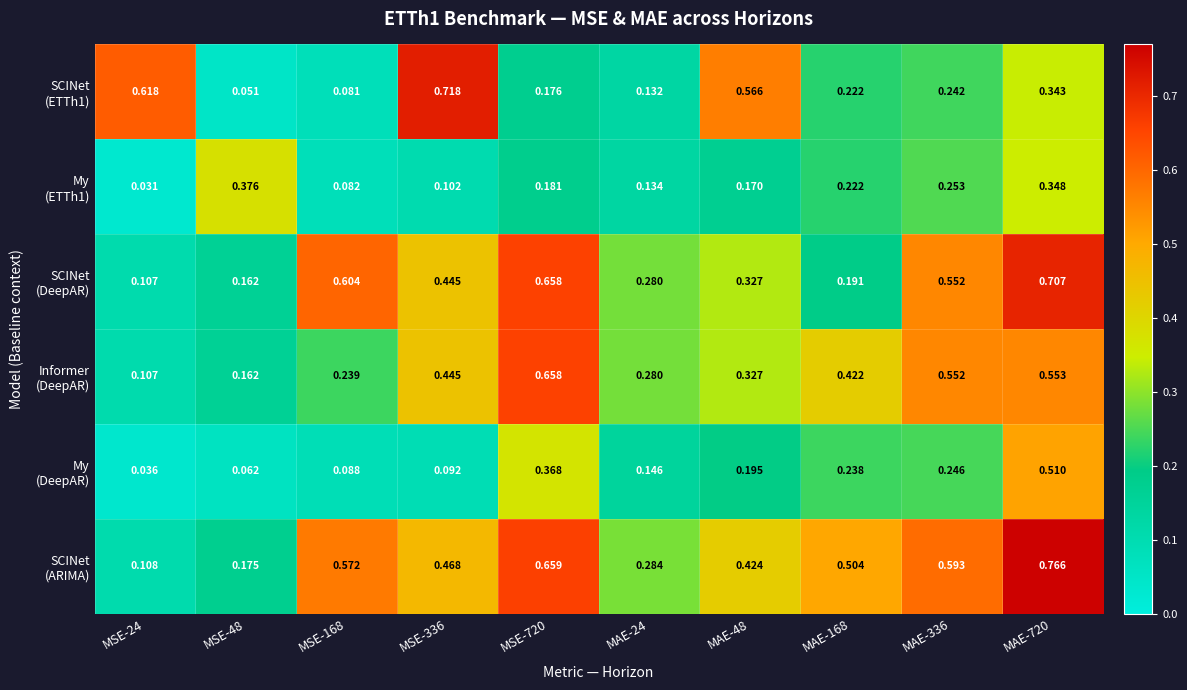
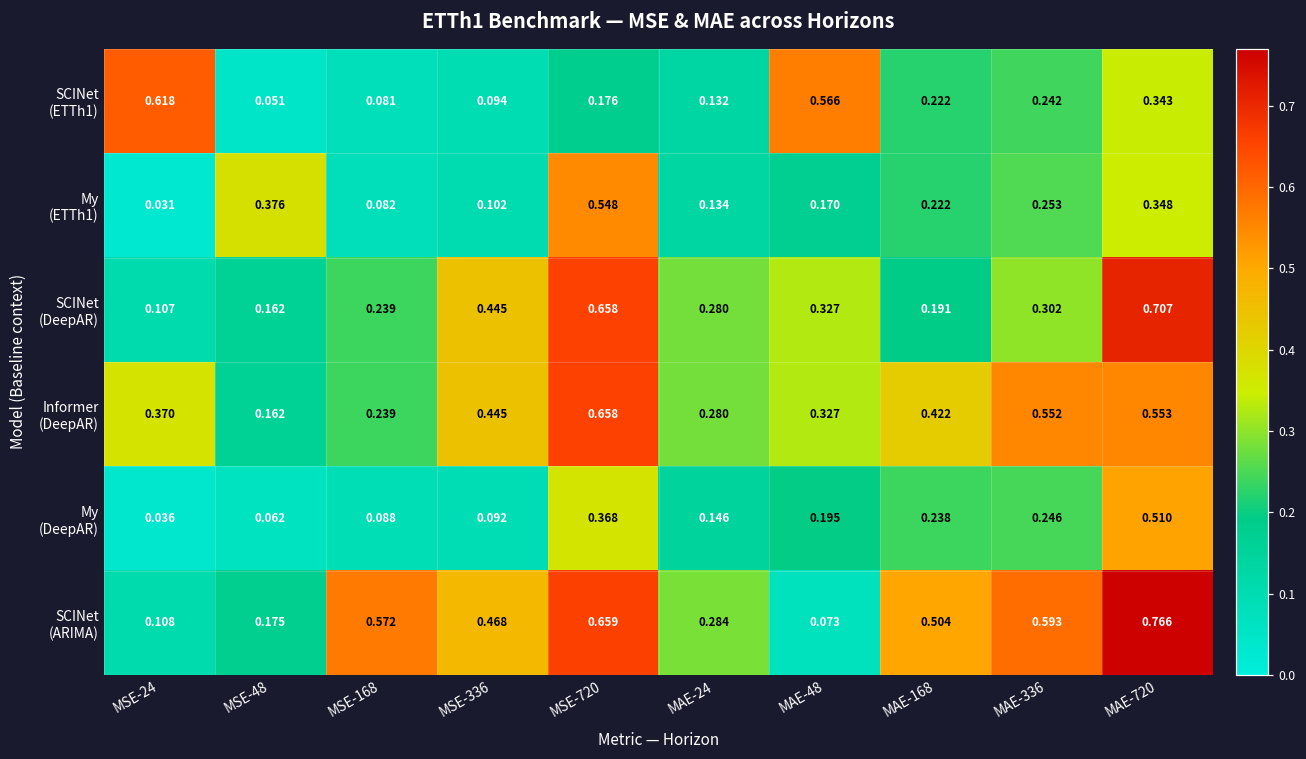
SCINet (ETTh1), MSE-336: 0.718 -> 0.094
My (ETTh1), MSE-720: 0.181 -> 0.548
SCINet (DeepAR), MSE-168: 0.604 -> 0.239
SCINet (DeepAR), MAE-336: 0.552 -> 0.302
Informer (DeepAR), MSE-24: 0.107 -> 0.370
SCINet (ARIMA), MAE-48: 0.424 -> 0.073
